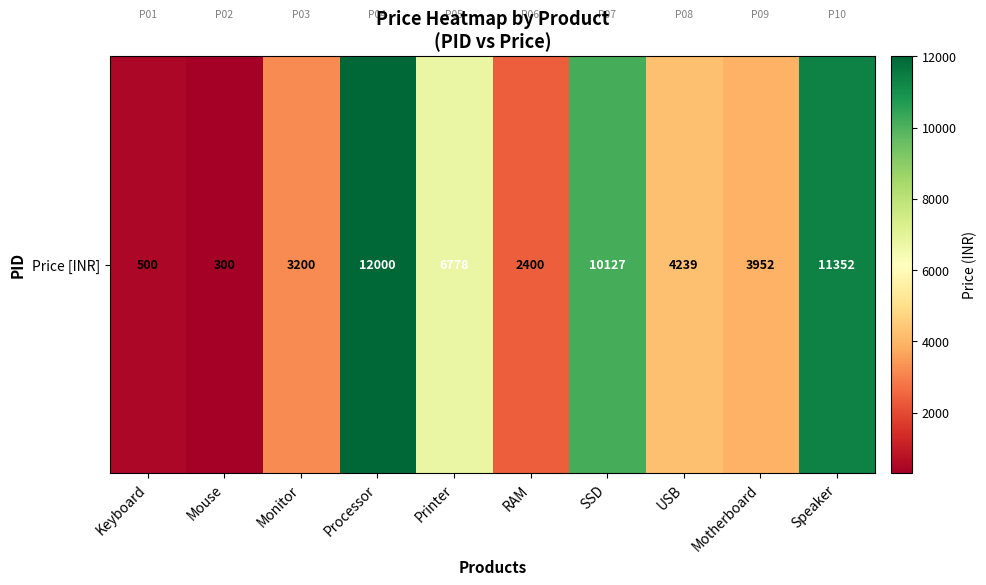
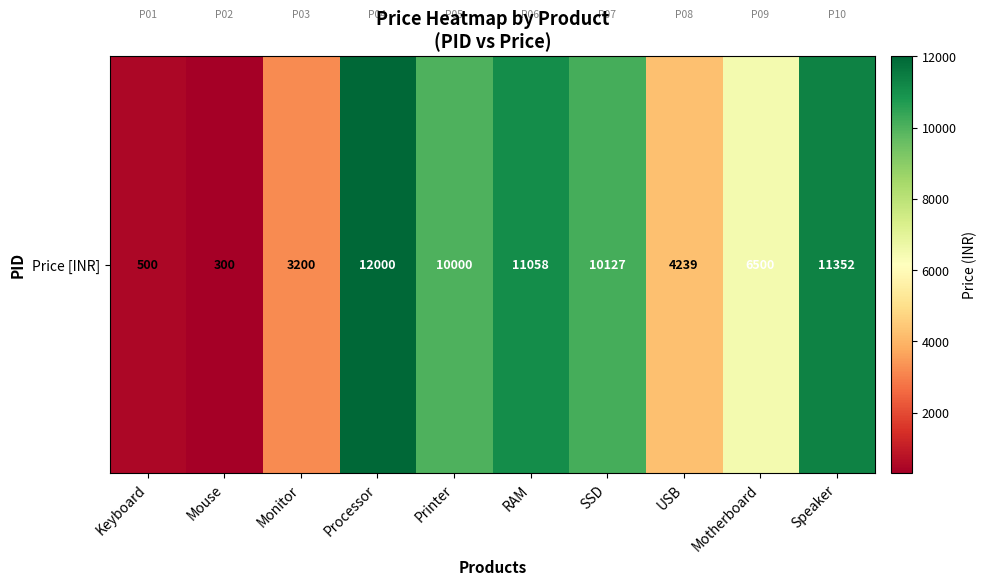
Price [INR], Printer: 6778 -> 10000
Price [INR], RAM: 2400 -> 11058
Price [INR], Motherboard: 3952 -> 6500
